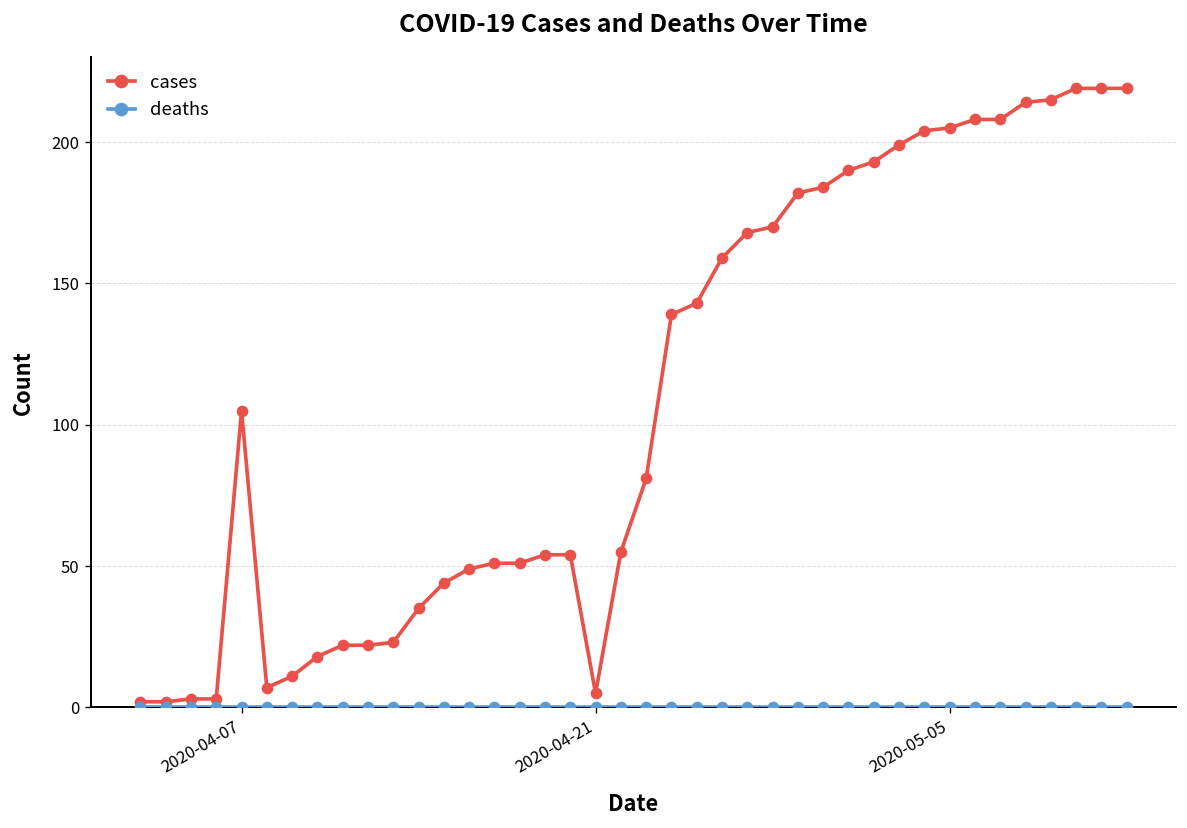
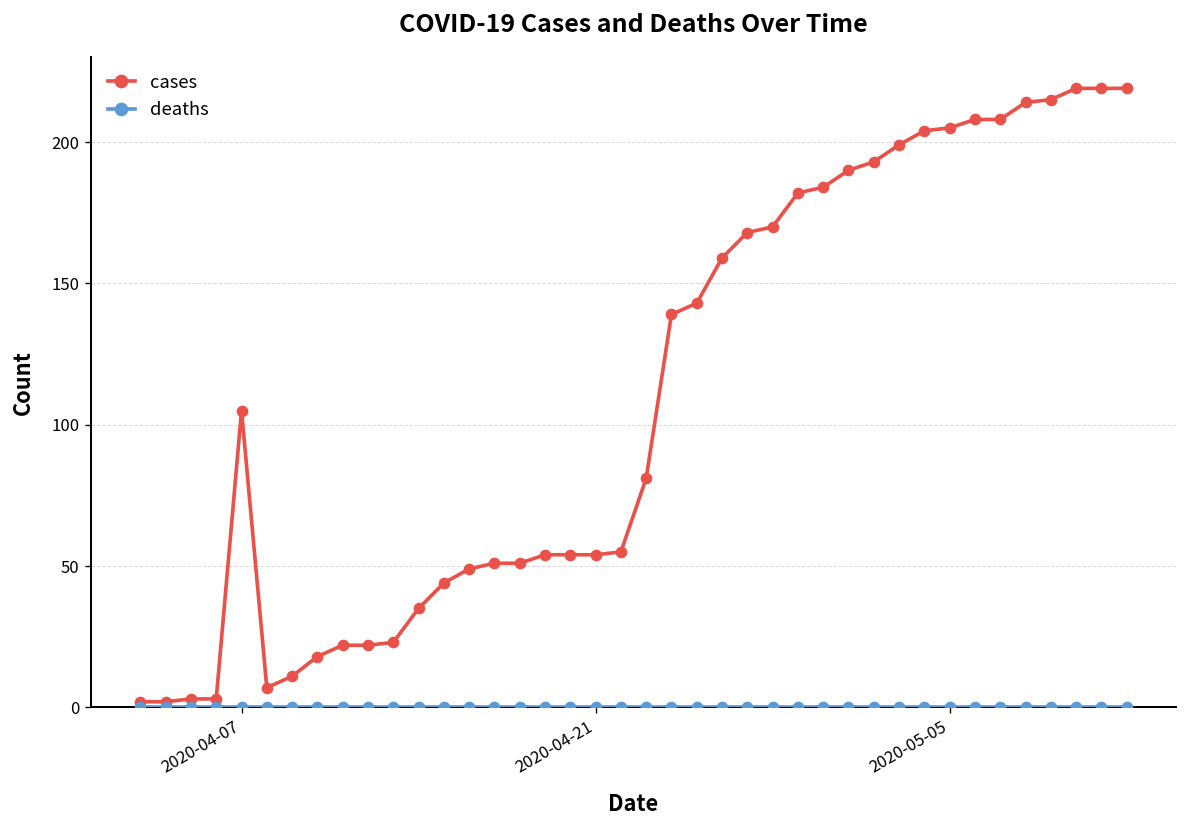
cases, 2020-04-21: 5 -> 54
